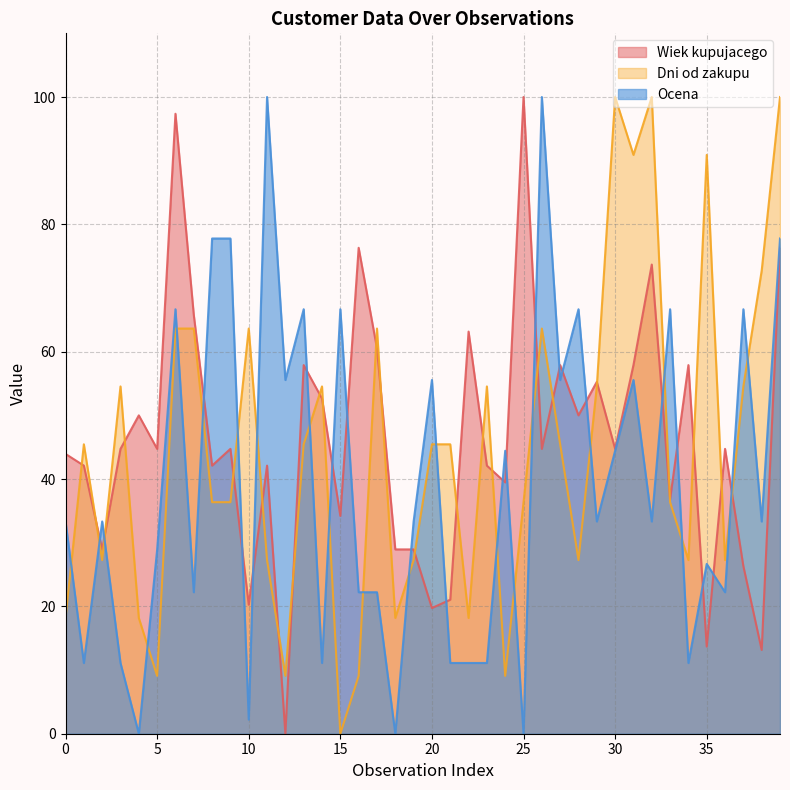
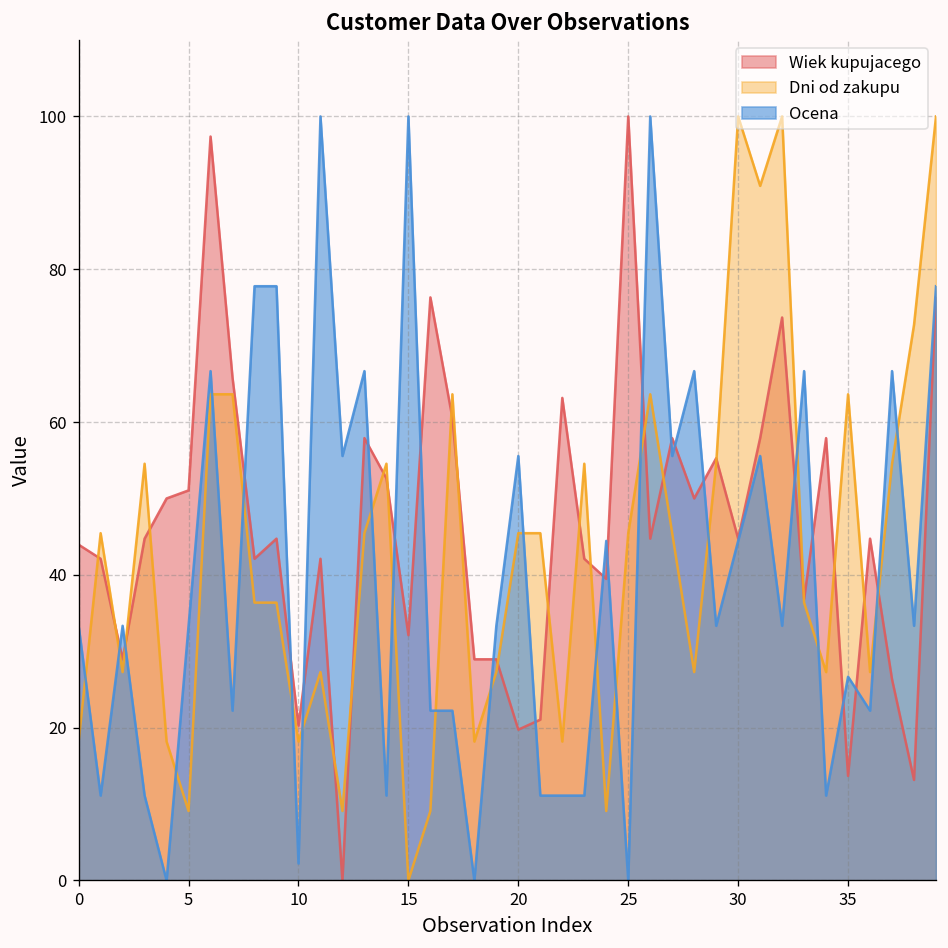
Wiek kupujacego, 5: 45 -> 51
Ocena, 5: 29 -> 33
Dni od zakupu, 10: 64 -> 18
Wiek kupujacego, 15: 34 -> 32
Ocena, 15: 67 -> 100
Dni od zakupu, 25: 36 -> 45
Dni od zakupu, 35: 91 -> 64
